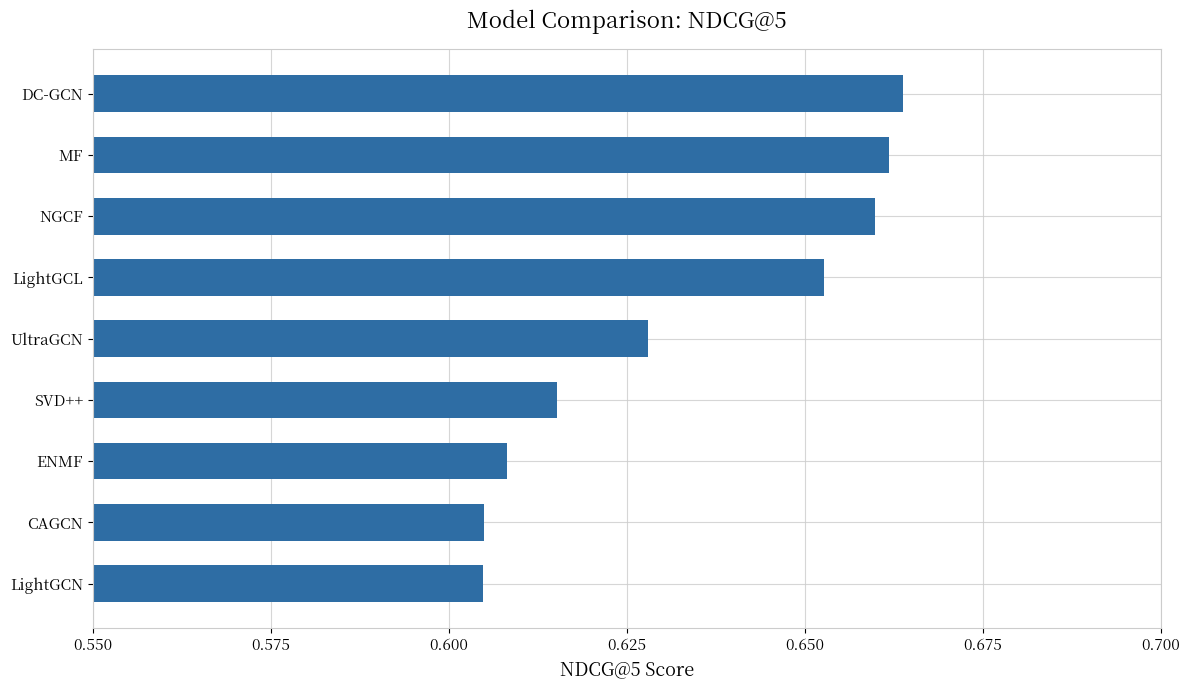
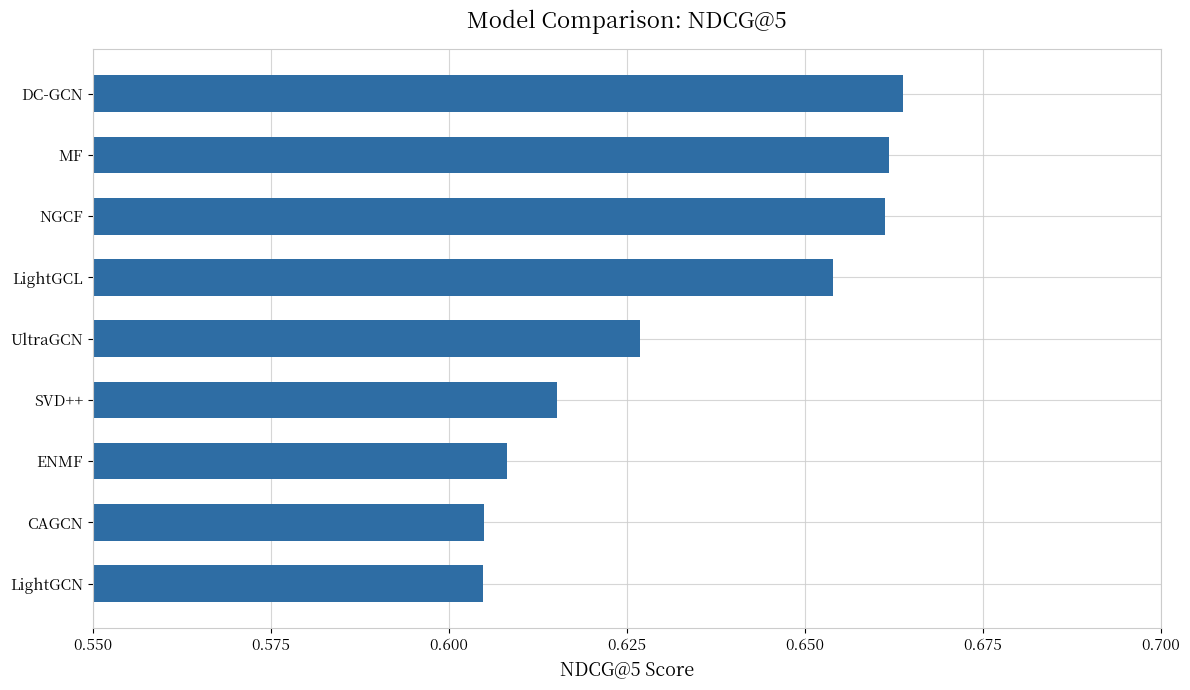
NGCF: 0.660 -> 0.661
LightGCL: 0.653 -> 0.654
UltraGCN: 0.628 -> 0.627
